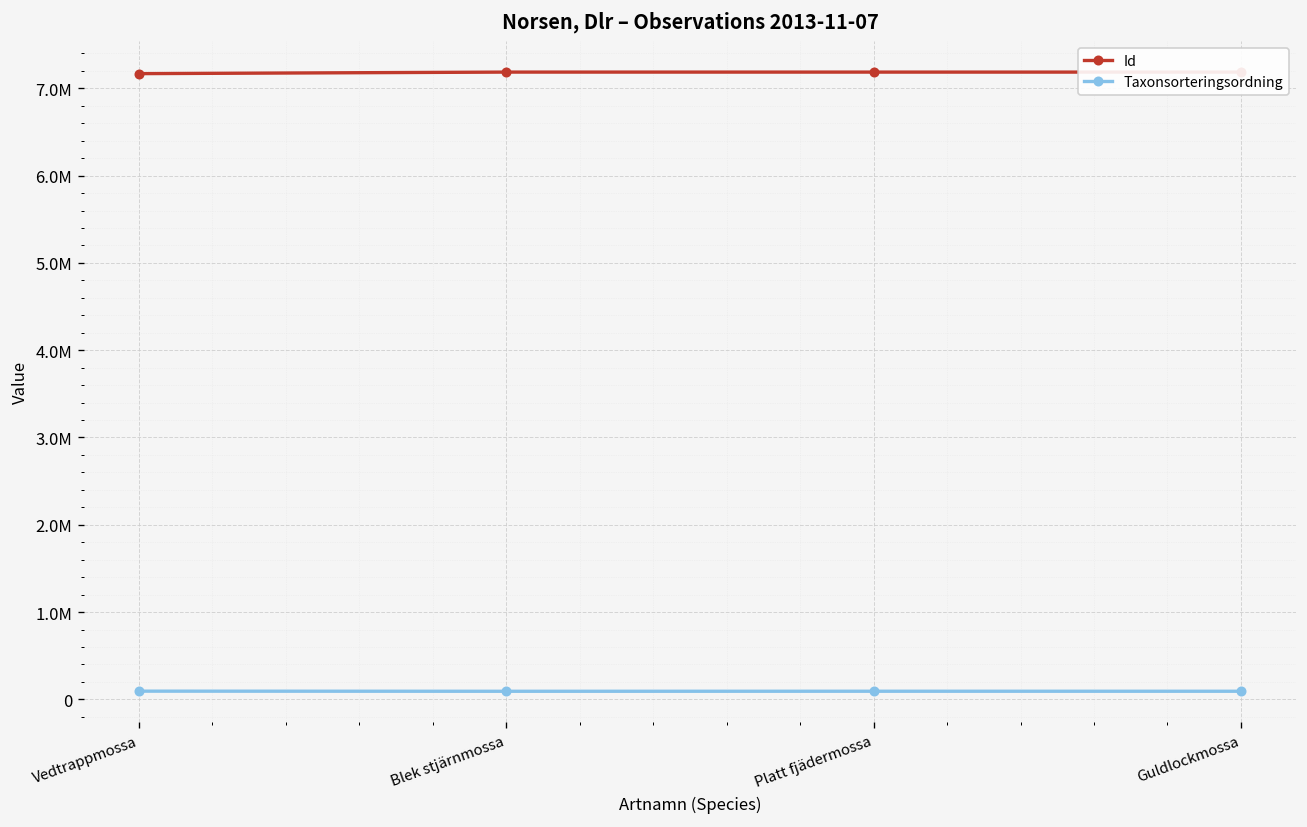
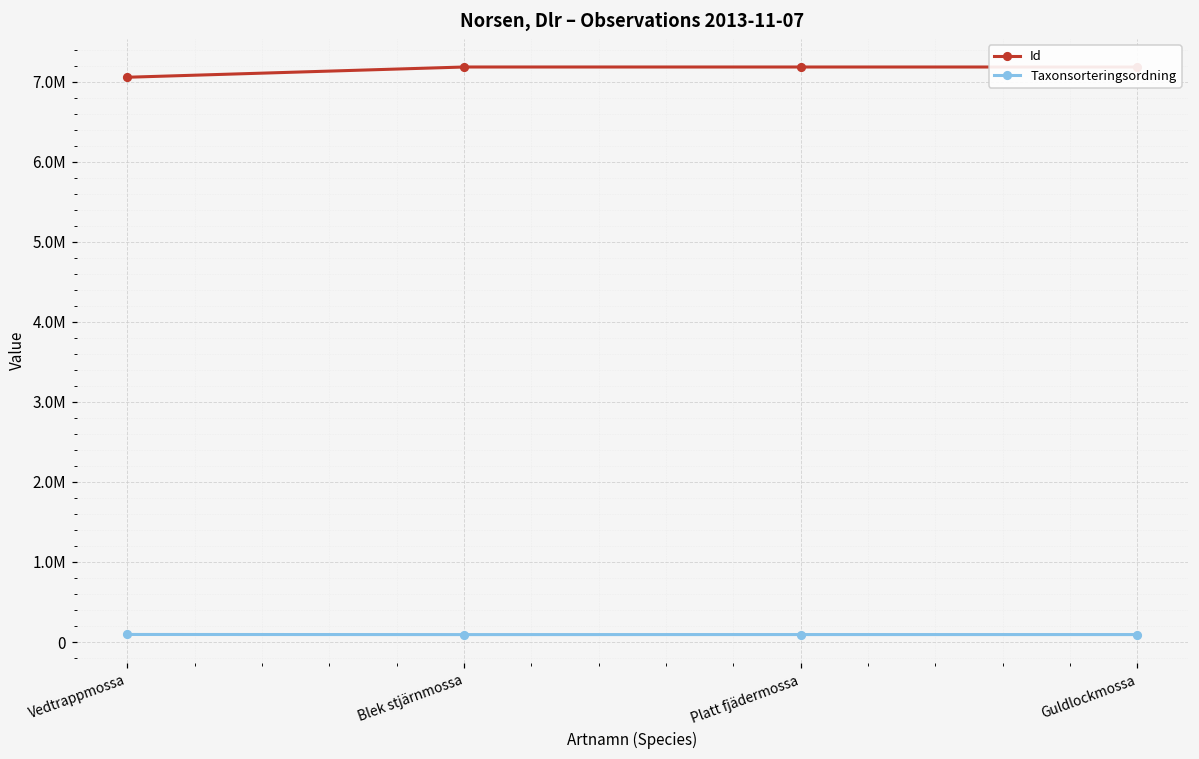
Id, Vedtrappmossa: 7200000 -> 7100000
